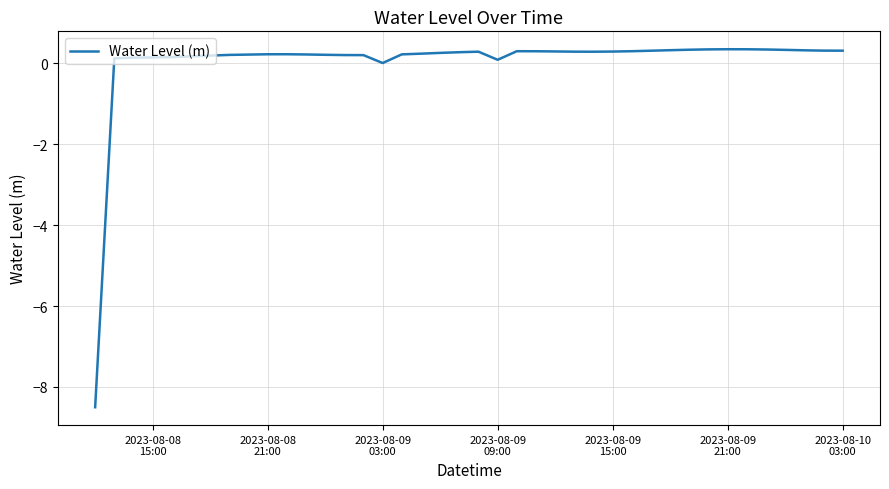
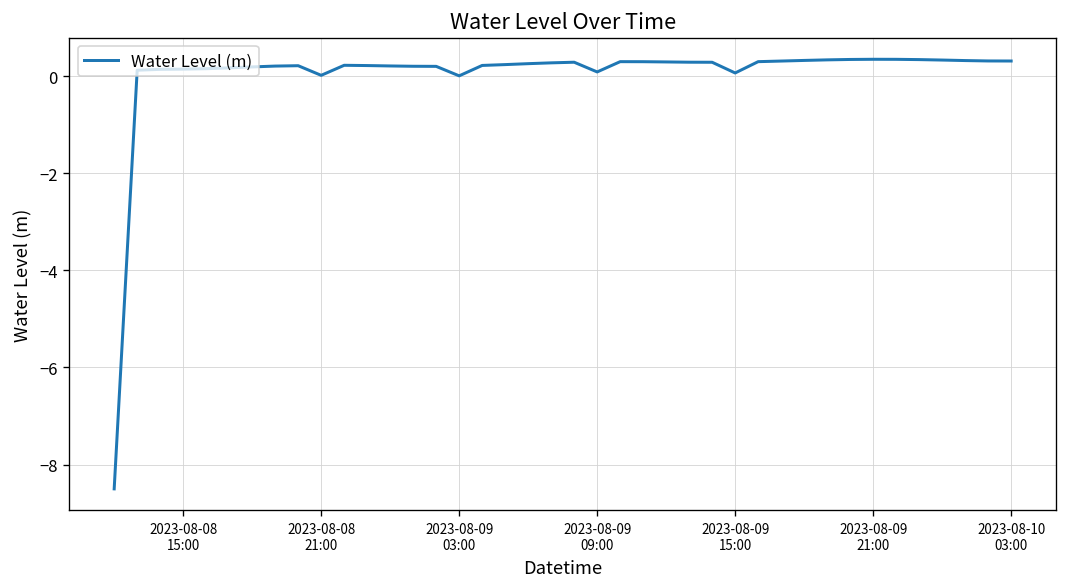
2023-08-08 21:00: 0.2 -> 0.0
2023-08-09 15:00: 0.3 -> 0.1
